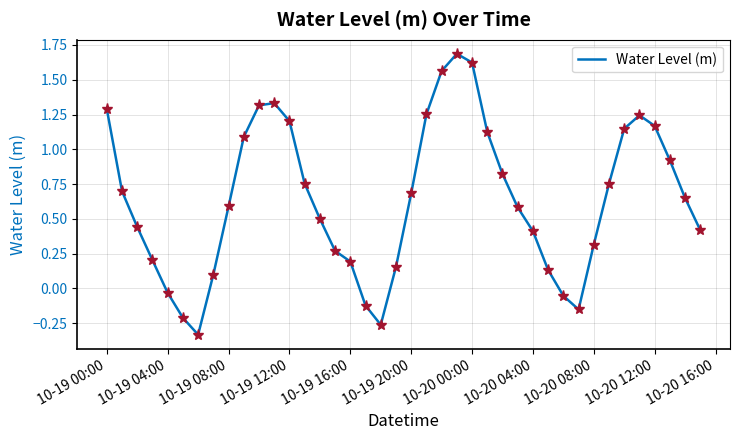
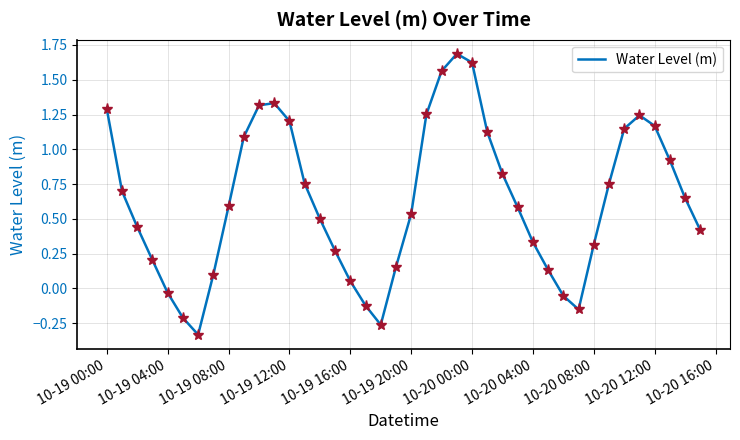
10-19 16:00: 0.19 -> 0.05
10-19 20:00: 0.68 -> 0.54
10-20 04:00: 0.41 -> 0.33
